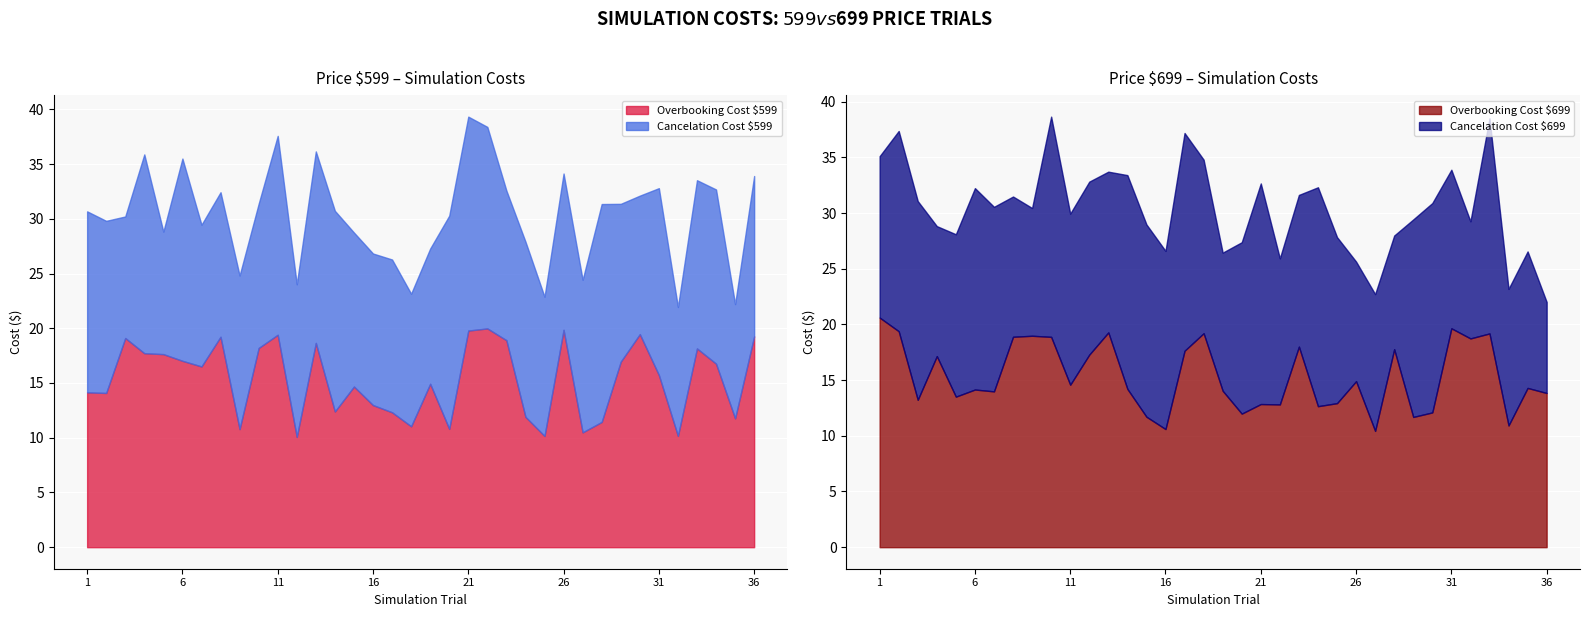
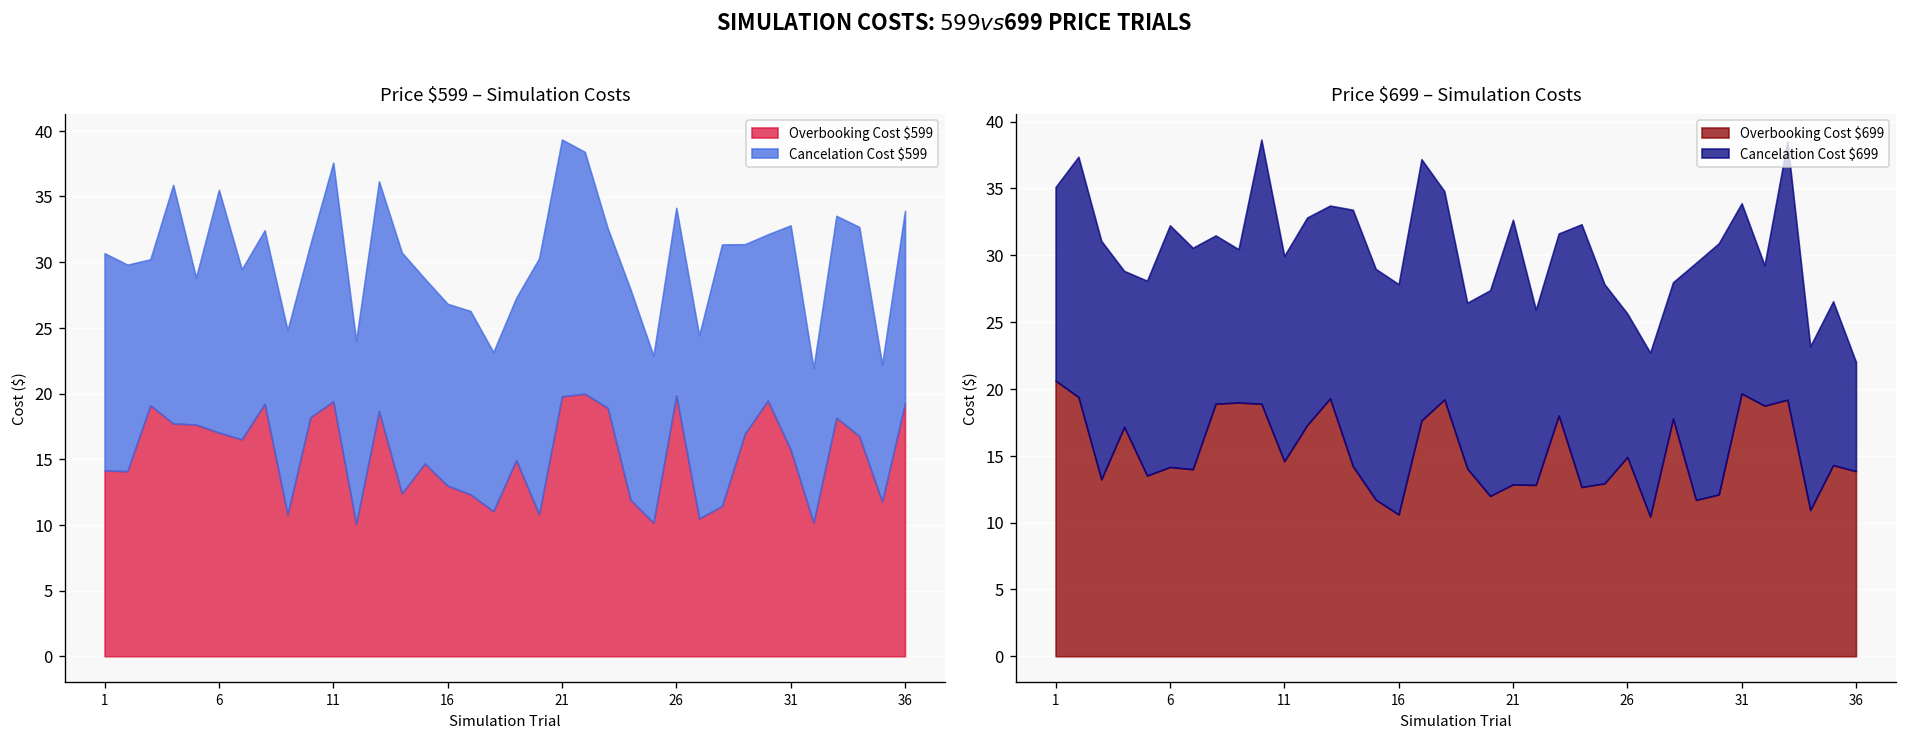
Price $699 – Simulation Costs, Cancelation Cost $699, 16: 16.0 -> 17.2
